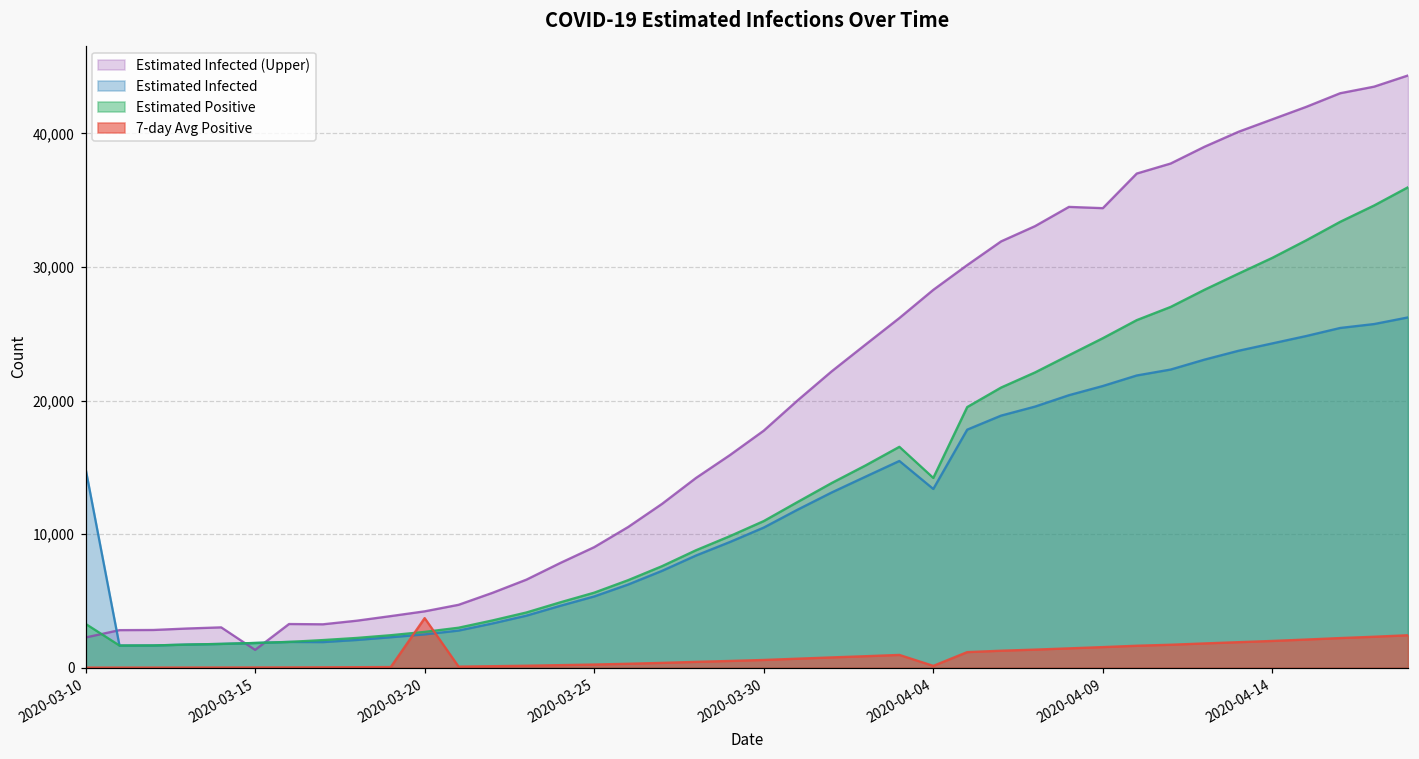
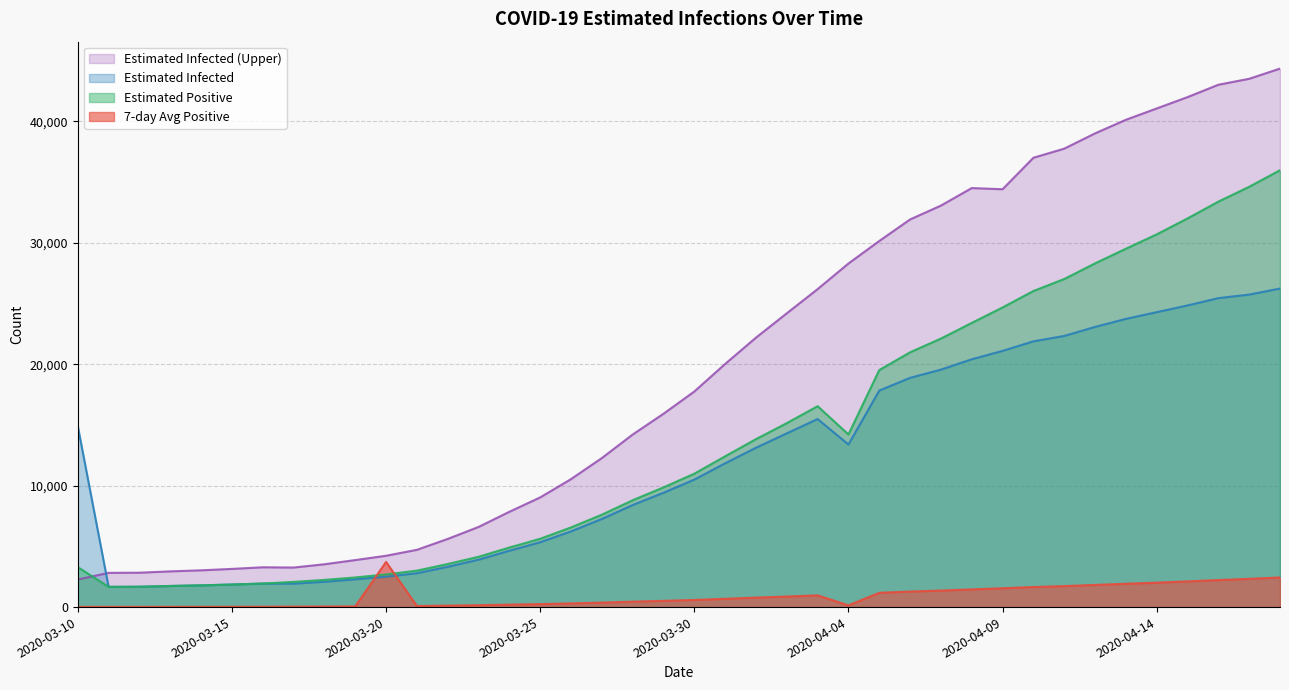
Estimated Infected (Upper), 2020-03-15: 1,300 -> 3,100
